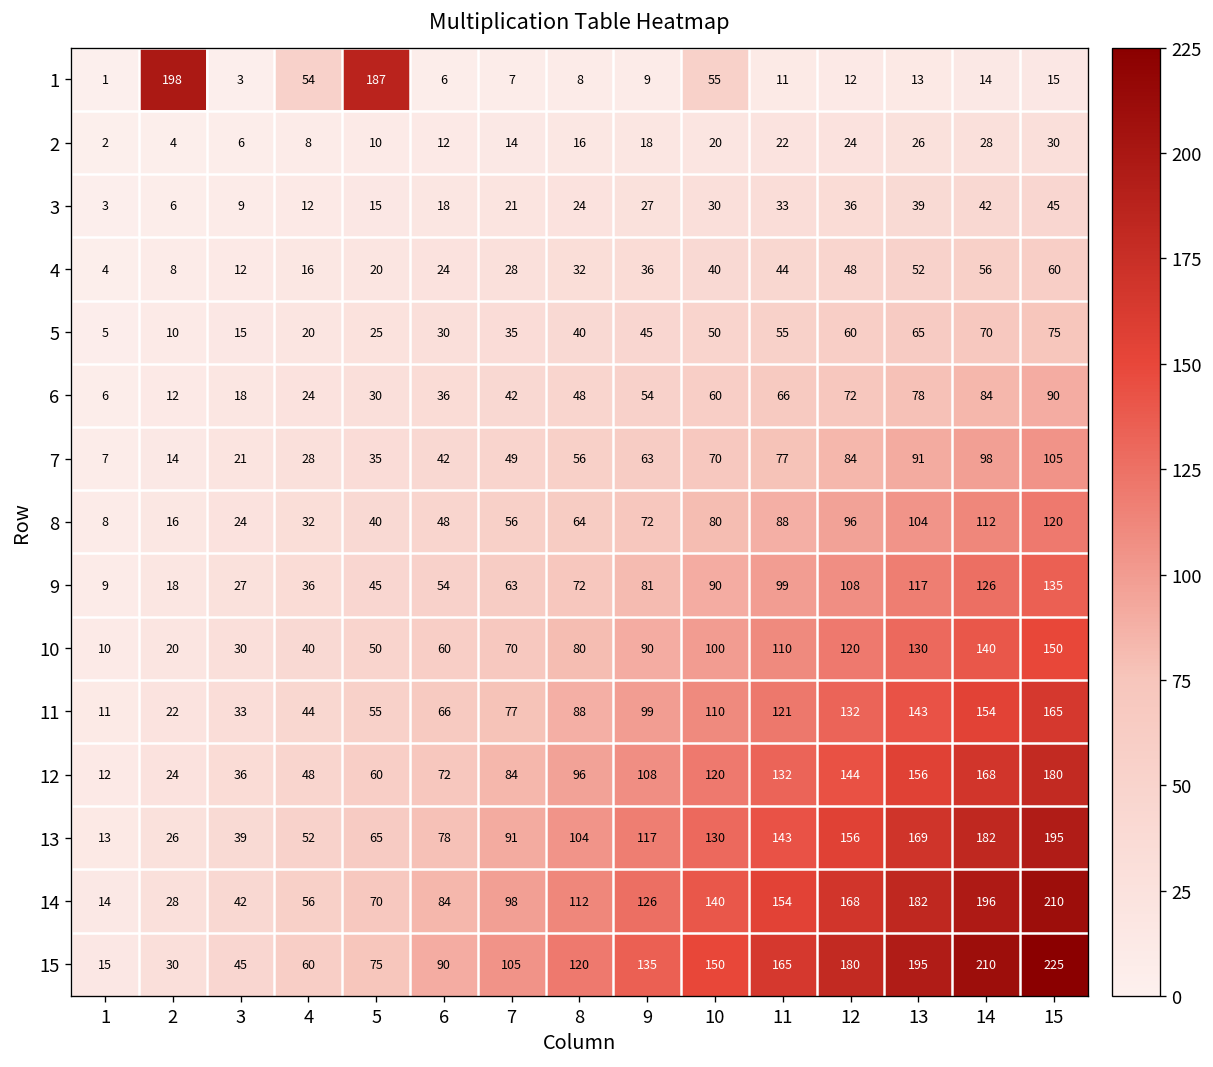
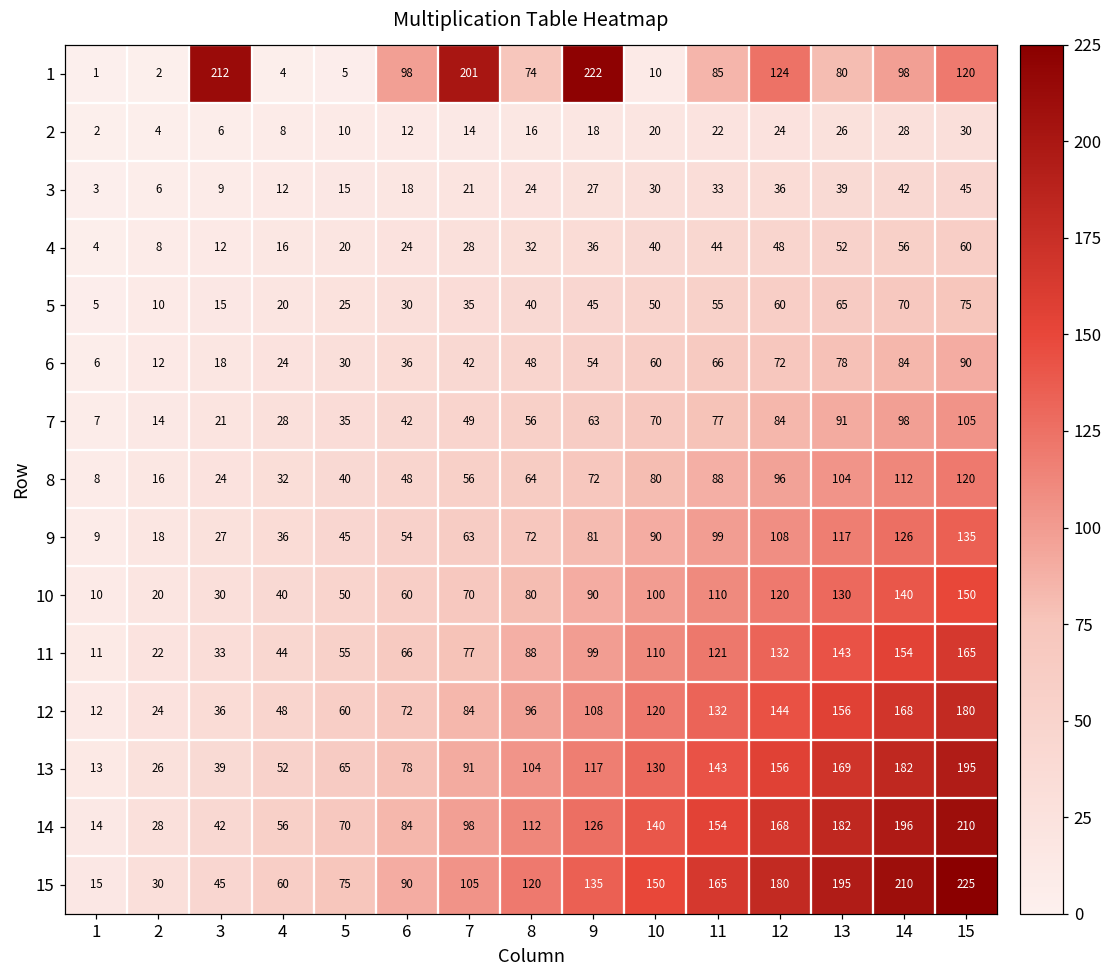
1, 2: 198 -> 2
1, 3: 3 -> 212
1, 4: 54 -> 4
1, 5: 187 -> 5
1, 6: 6 -> 98
1, 7: 7 -> 201
1, 8: 8 -> 74
1, 9: 9 -> 222
1, 10: 55 -> 10
1, 11: 11 -> 85
1, 12: 12 -> 124
1, 13: 13 -> 80
1, 14: 14 -> 98
1, 15: 15 -> 120
